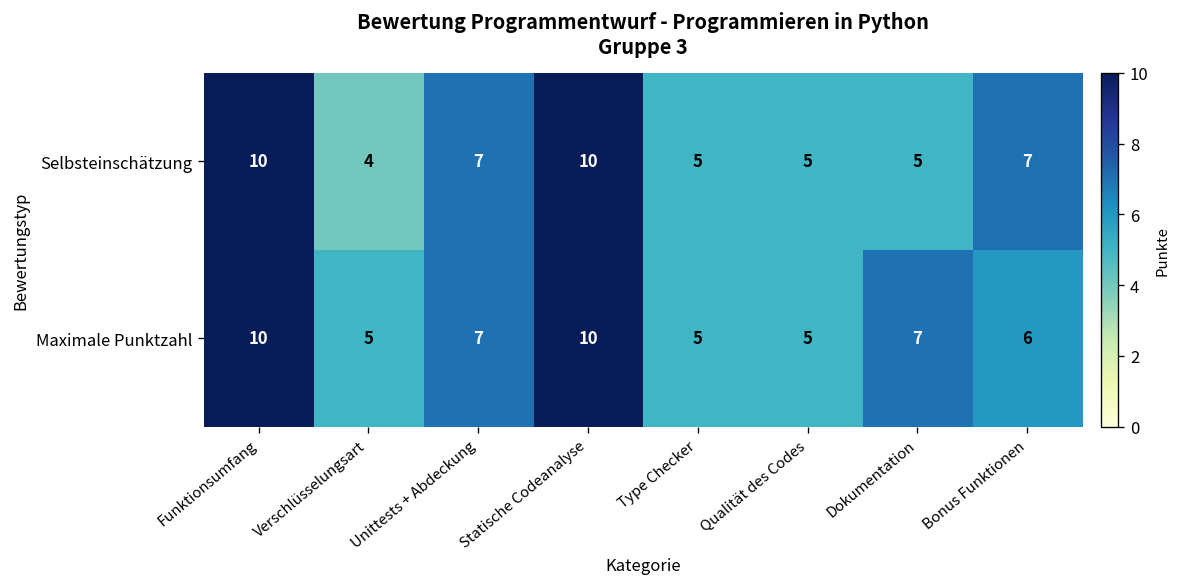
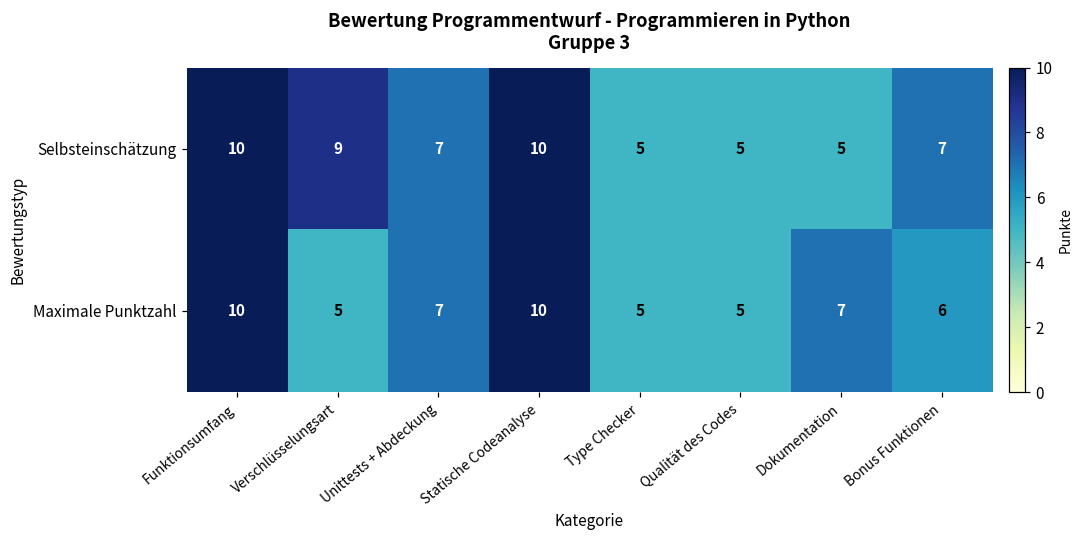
Selbsteinschätzung, Verschlüsselungsart: 4 -> 9
